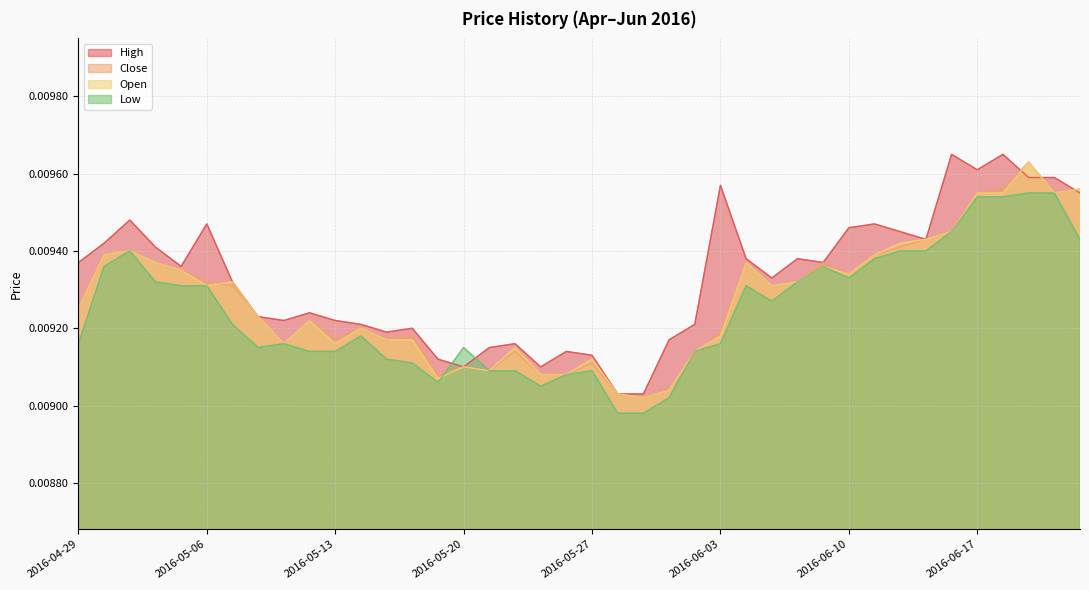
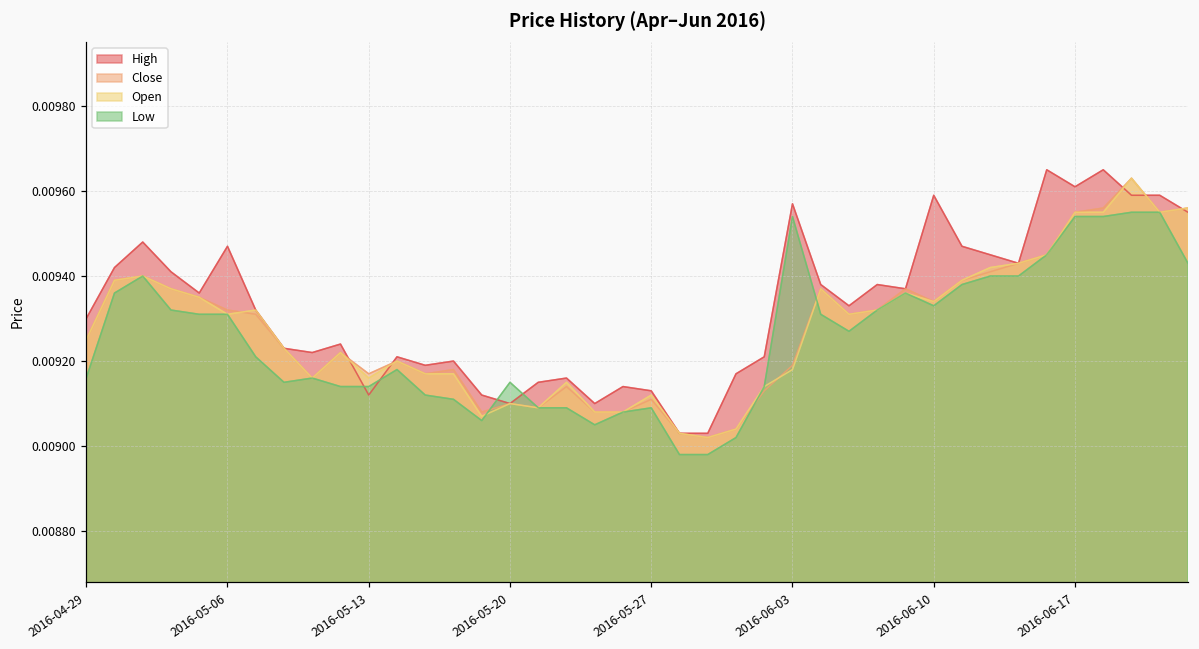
High, 2016-04-29: 0.00937 -> 0.00930
High, 2016-05-13: 0.00922 -> 0.00912
Low, 2016-06-03: 0.00916 -> 0.00954
High, 2016-06-10: 0.00946 -> 0.00959
